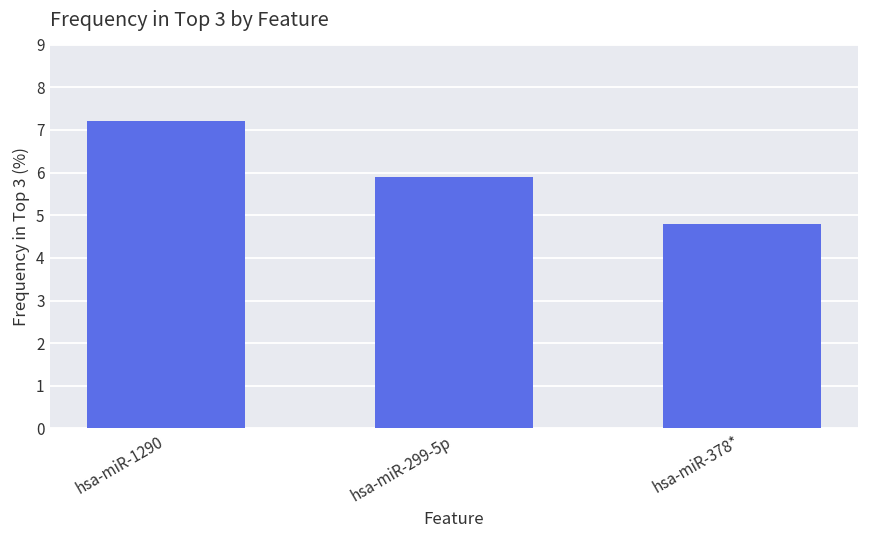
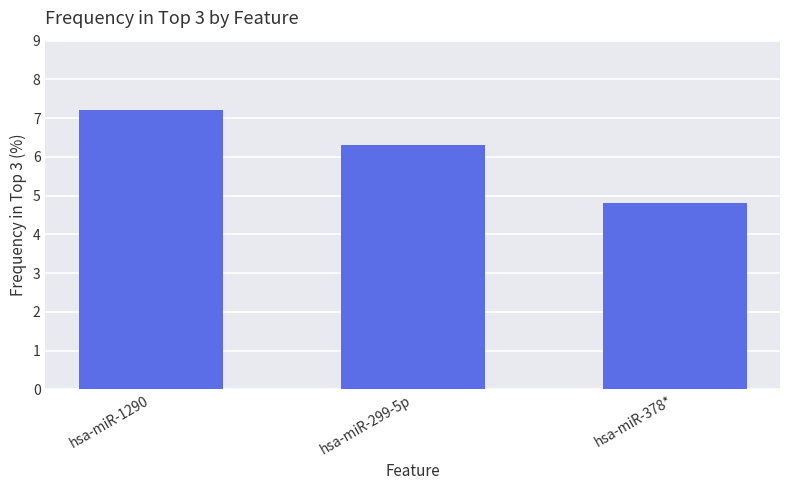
hsa-miR-299-5p: 5.9 -> 6.3
